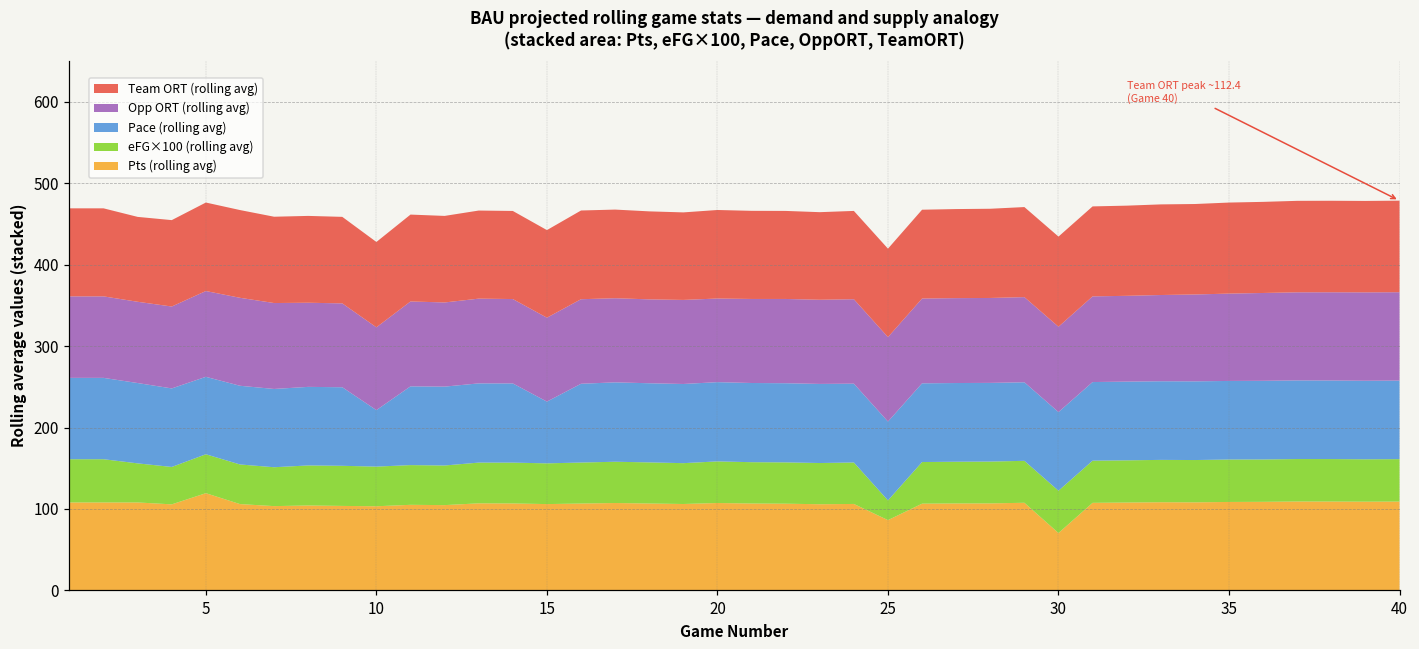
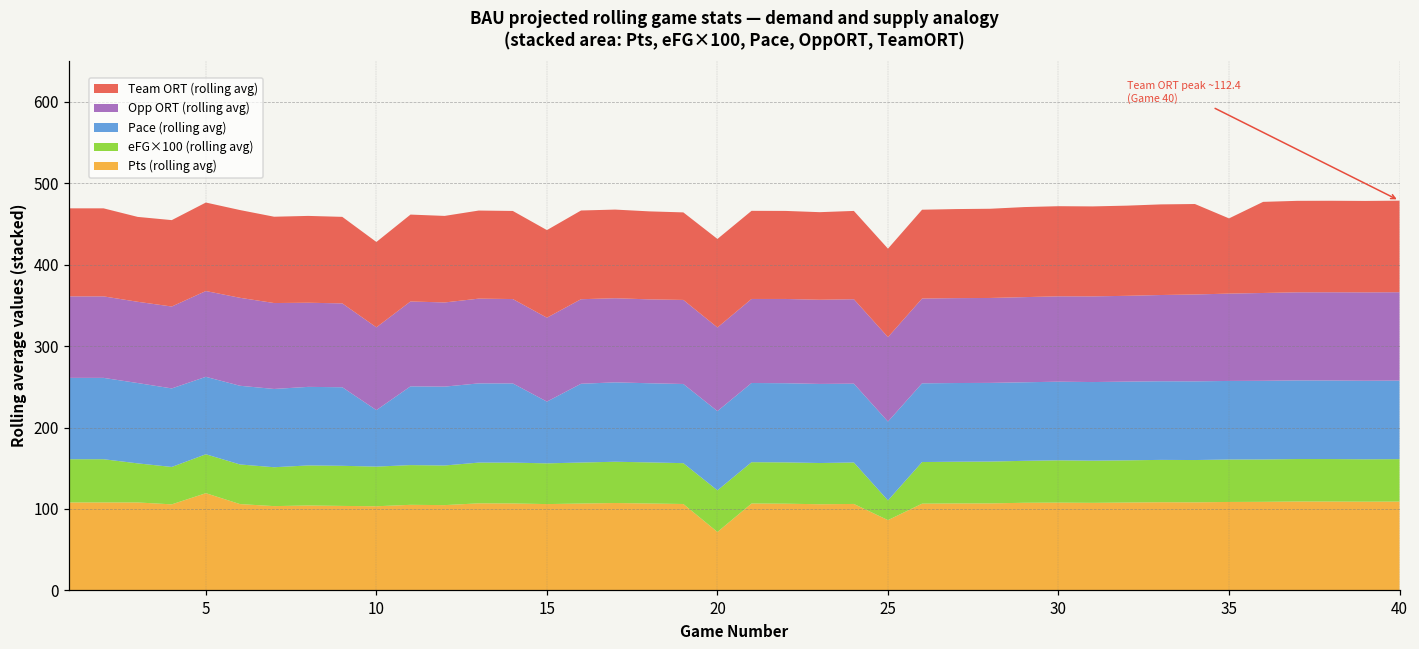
Pts (rolling avg), 20: 110 -> 70
Pts (rolling avg), 30: 70 -> 110
Team ORT (rolling avg), 35: 110 -> 90
